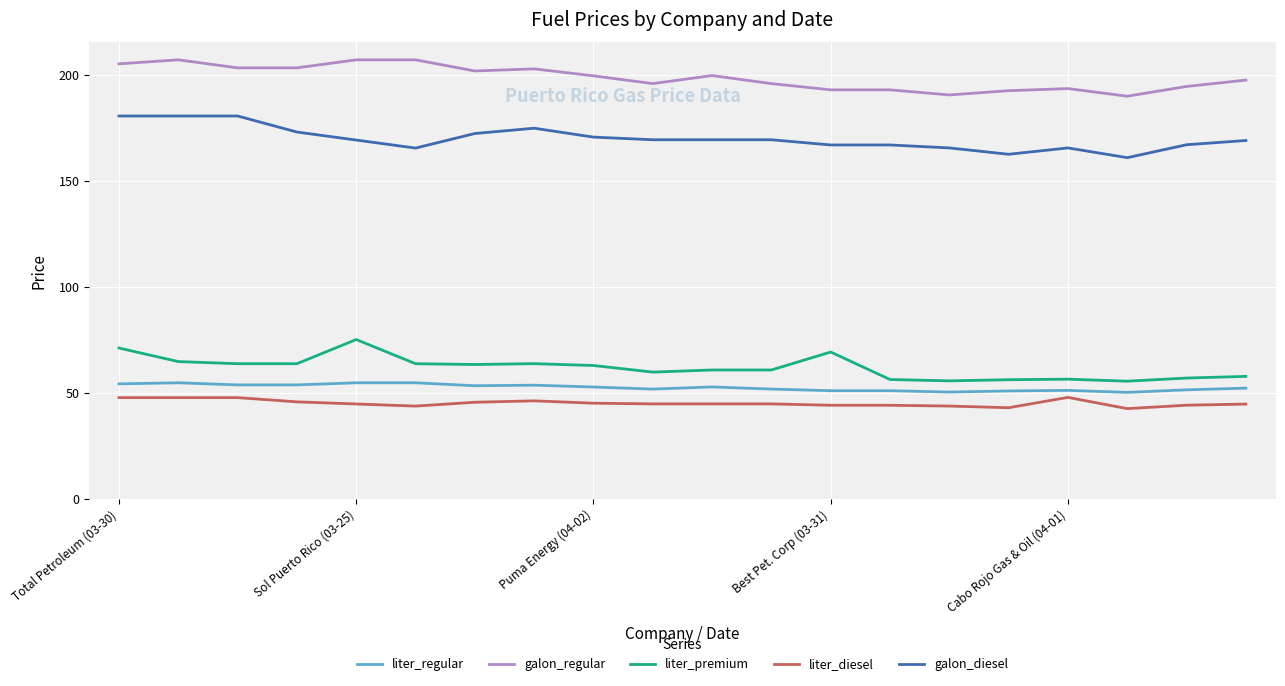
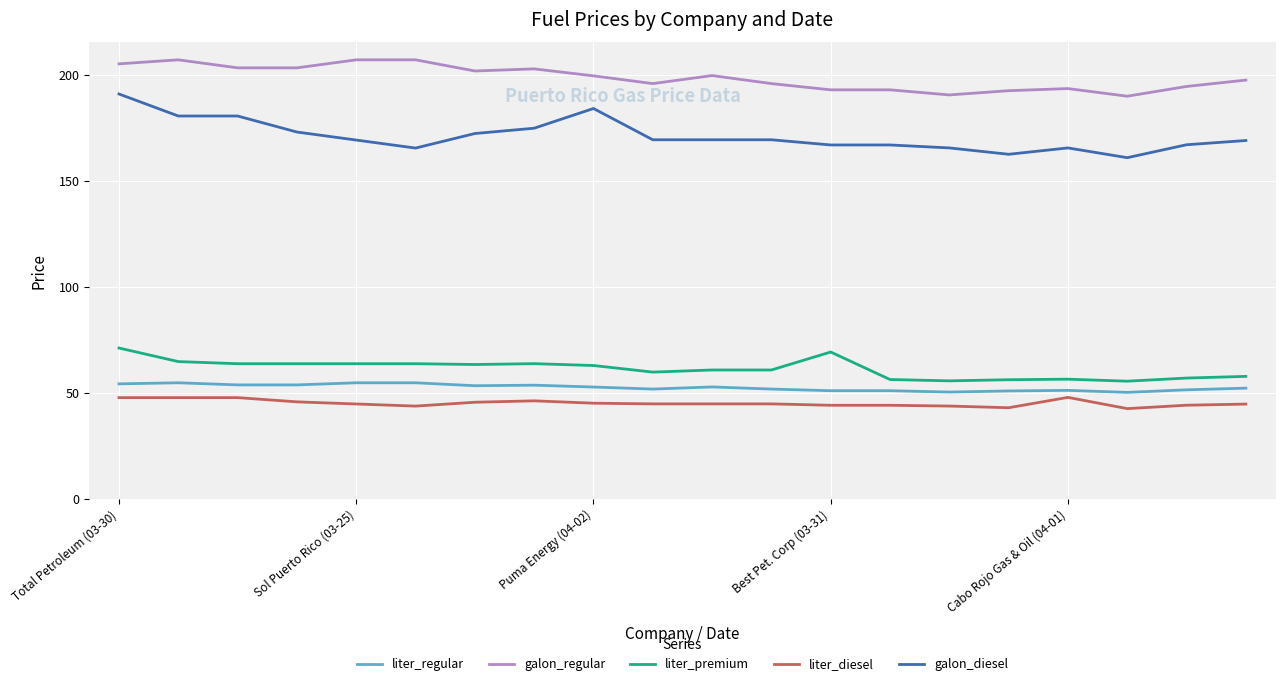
galon_diesel, Total Petroleum (03-30): 181 -> 191
liter_premium, Sol Puerto Rico (03-25): 75 -> 64
galon_diesel, Puma Energy (04-02): 171 -> 184
